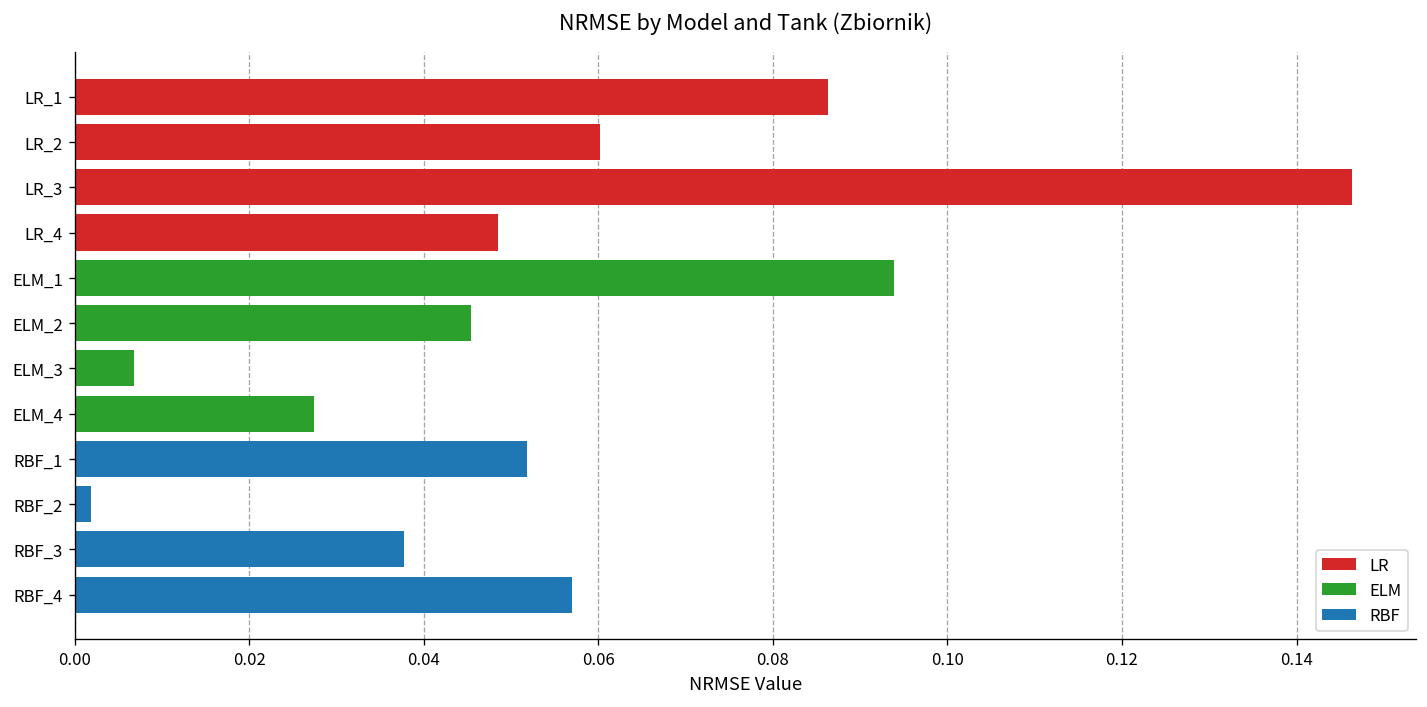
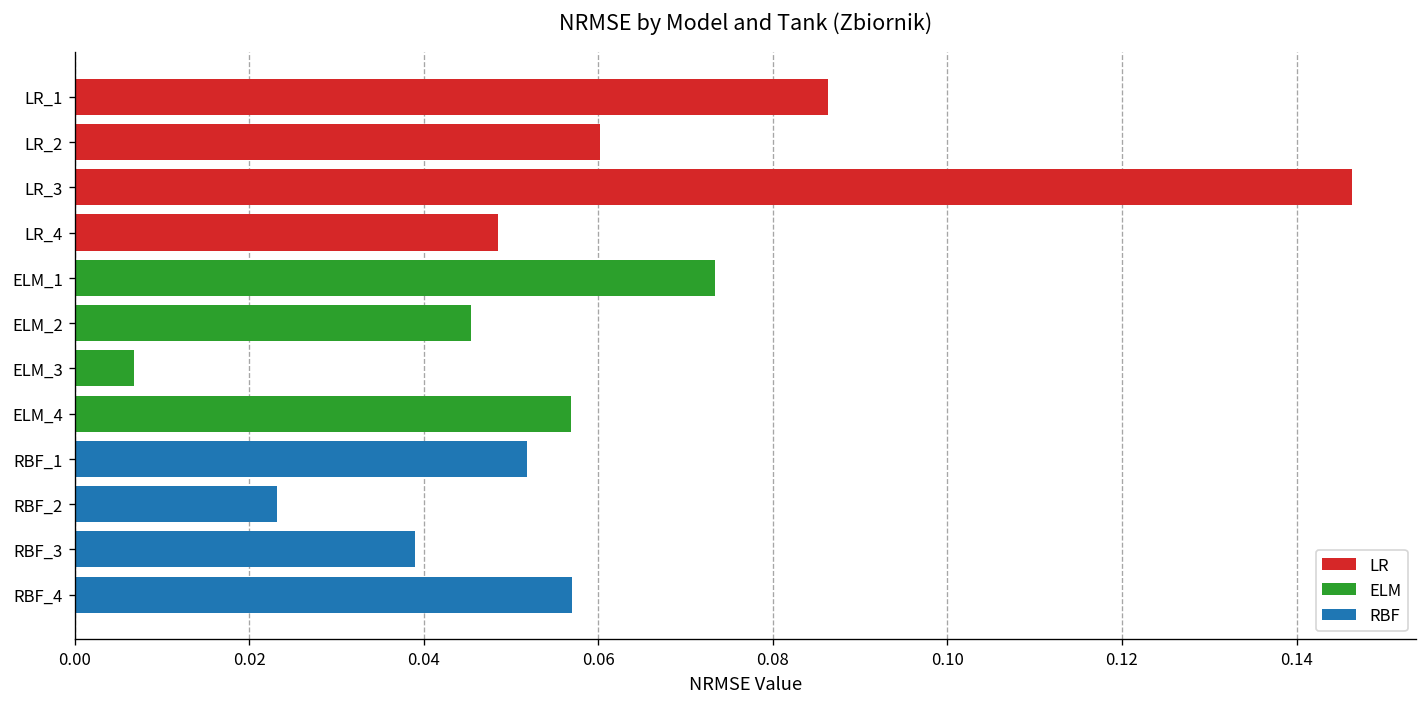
ELM_1: 0.094 -> 0.073
ELM_4: 0.027 -> 0.057
RBF_2: 0.002 -> 0.023
RBF_3: 0.038 -> 0.039
